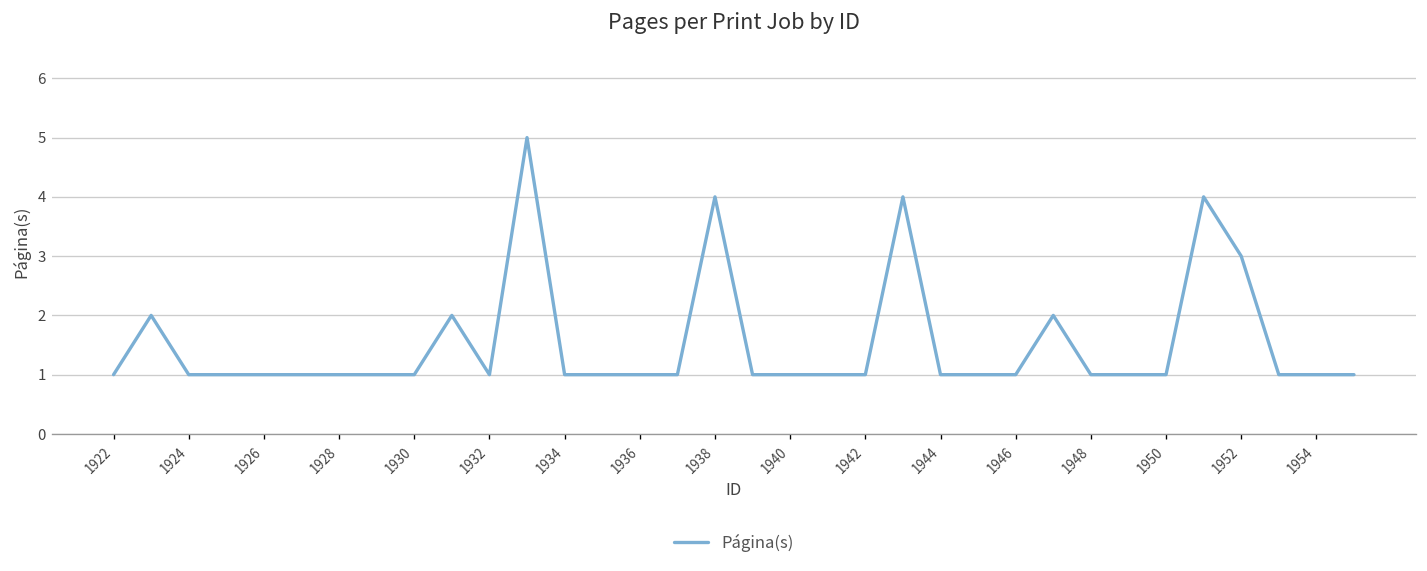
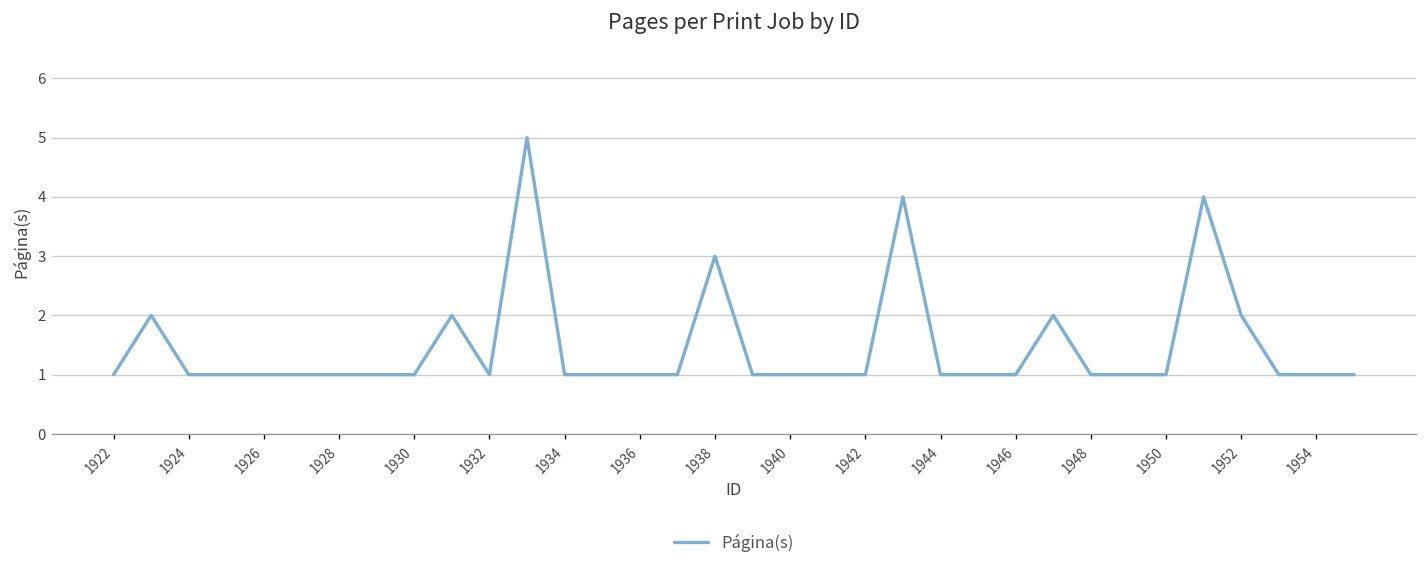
1938: 4 -> 3
1952: 3 -> 2
